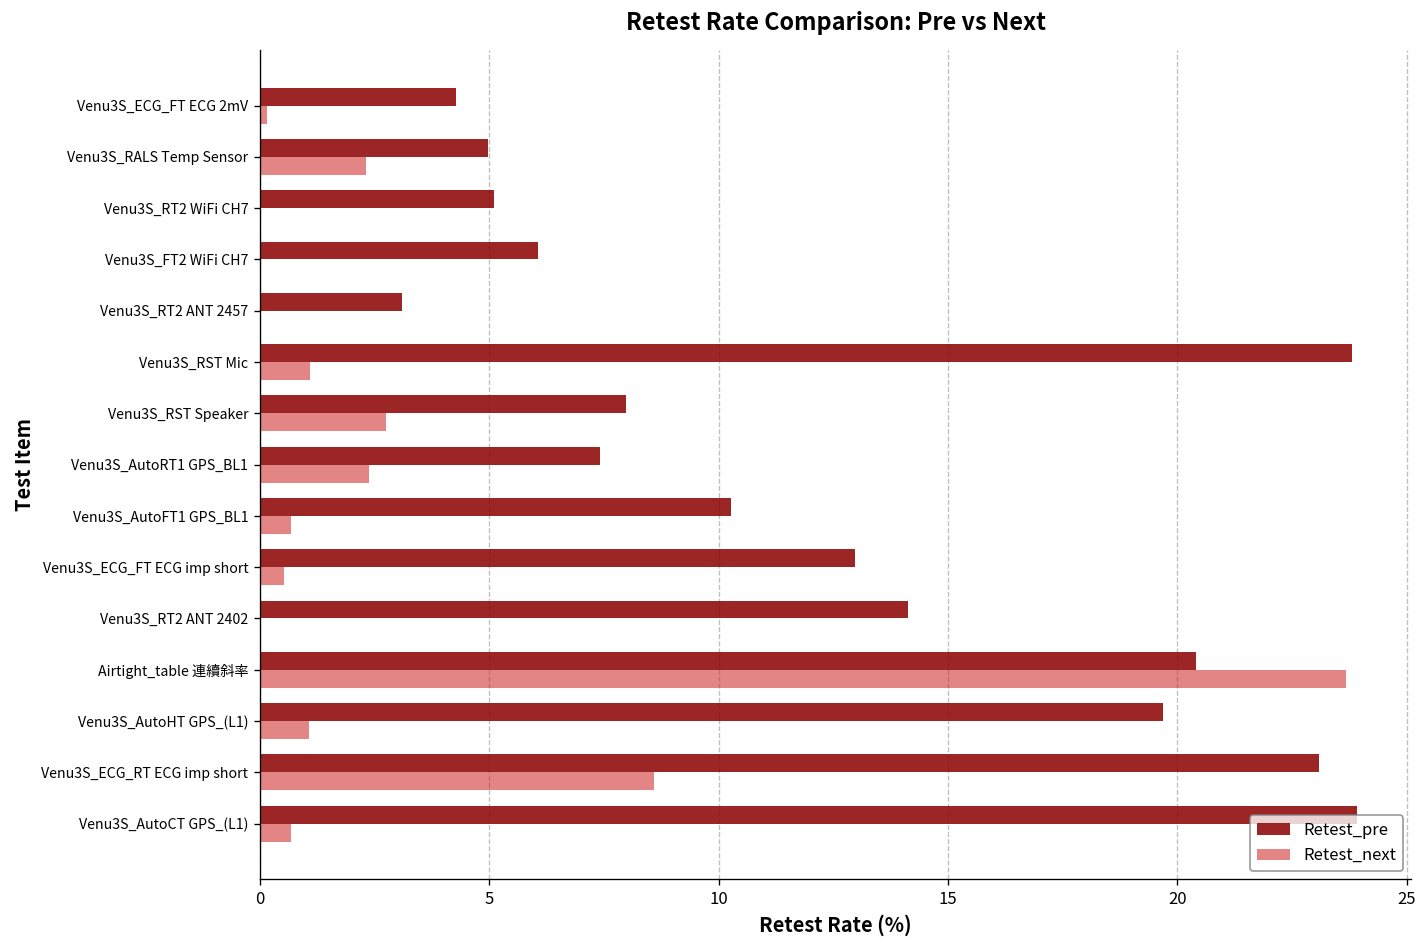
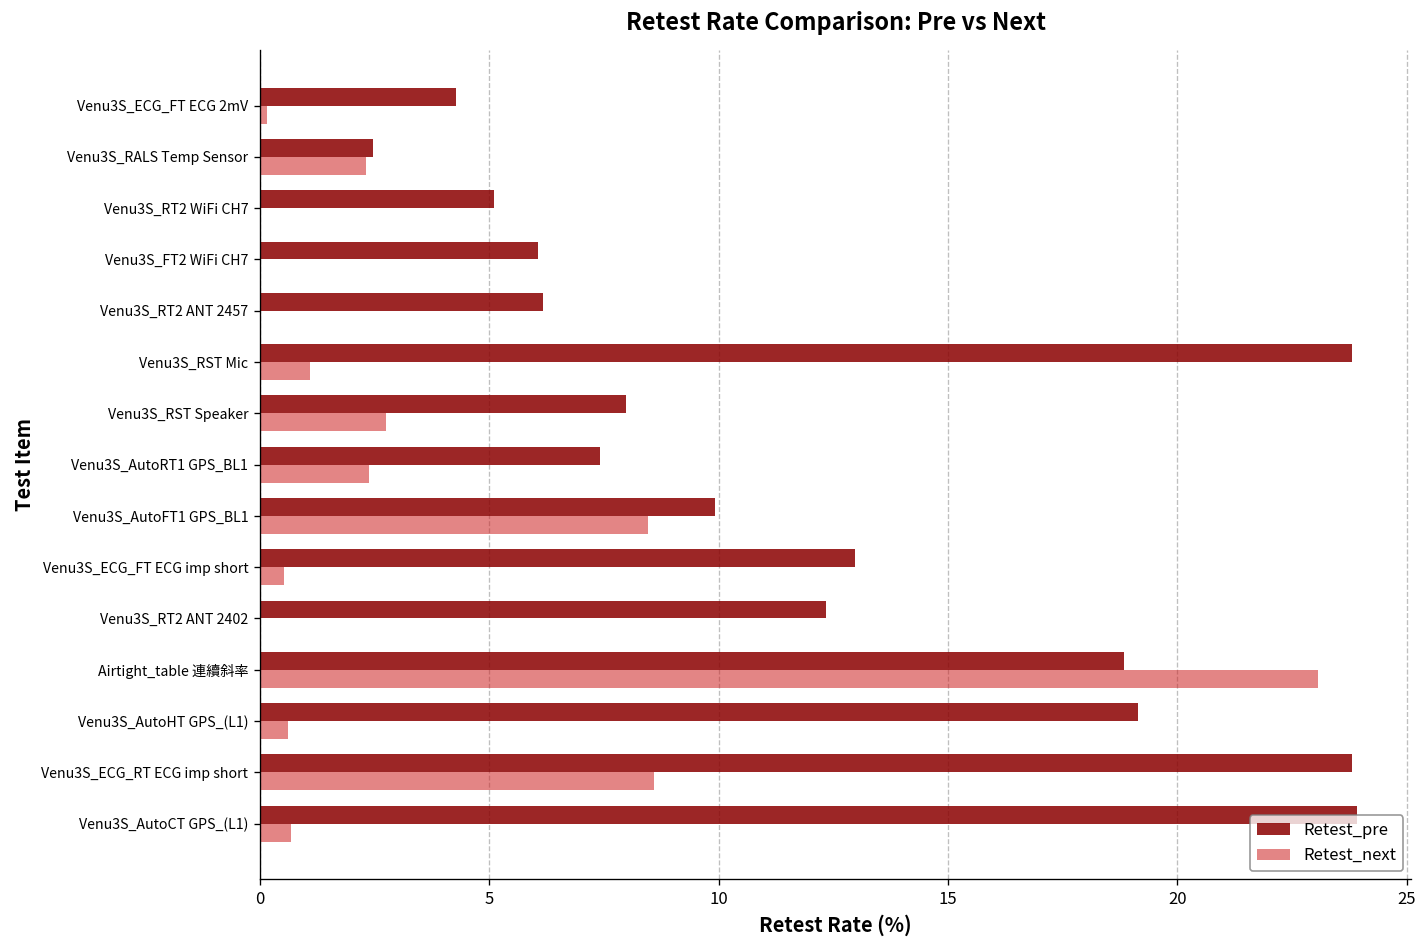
Retest_pre, Venu3S_RALS Temp Sensor: 5.0 -> 2.5
Retest_pre, Venu3S_RT2 ANT 2457: 3.1 -> 6.2
Retest_pre, Venu3S_AutoFT1 GPS_BL1: 10.3 -> 9.9
Retest_next, Venu3S_AutoFT1 GPS_BL1: 0.7 -> 8.5
Retest_pre, Venu3S_RT2 ANT 2402: 14.1 -> 12.4
Retest_pre, Airtight_table 連續斜率: 20.4 -> 18.8
Retest_next, Airtight_table 連續斜率: 23.7 -> 23.1
Retest_pre, Venu3S_AutoHT GPS_(L1): 19.7 -> 19.1
Retest_next, Venu3S_AutoHT GPS_(L1): 1.1 -> 0.6
Retest_pre, Venu3S_ECG_RT ECG imp short: 23.1 -> 23.8
